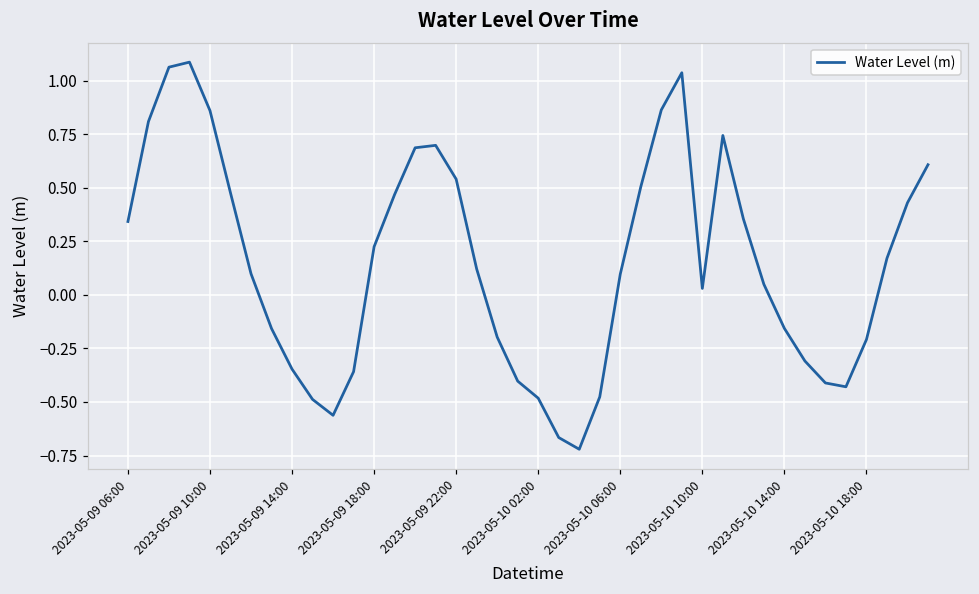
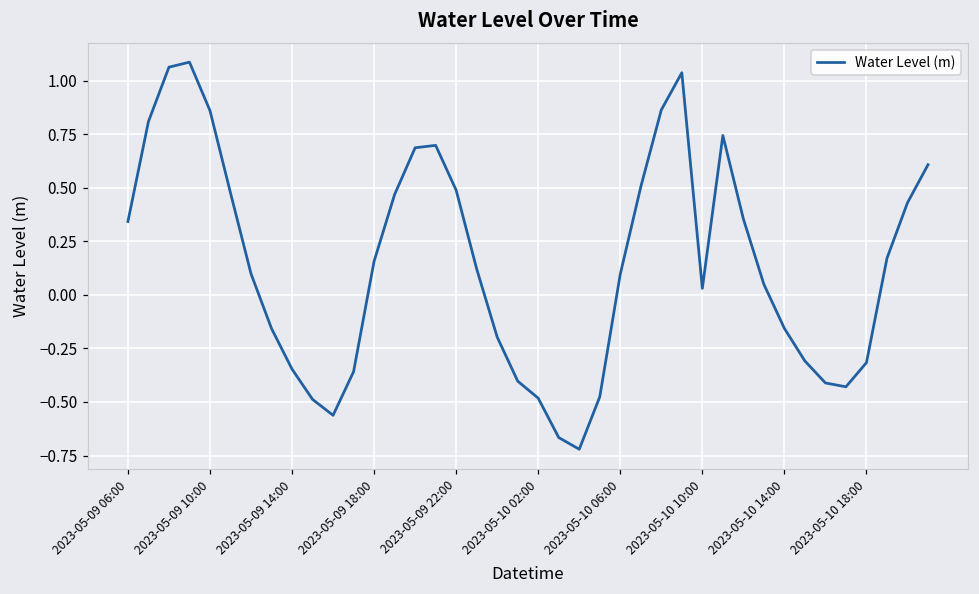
2023-05-09 18:00: 0.23 -> 0.16
2023-05-09 22:00: 0.54 -> 0.49
2023-05-10 18:00: -0.21 -> -0.32
